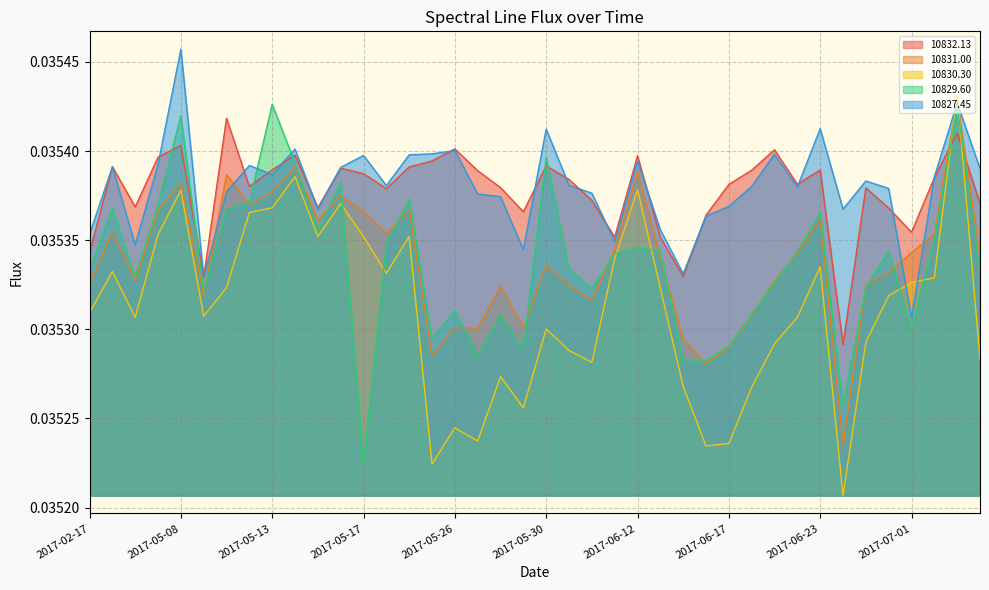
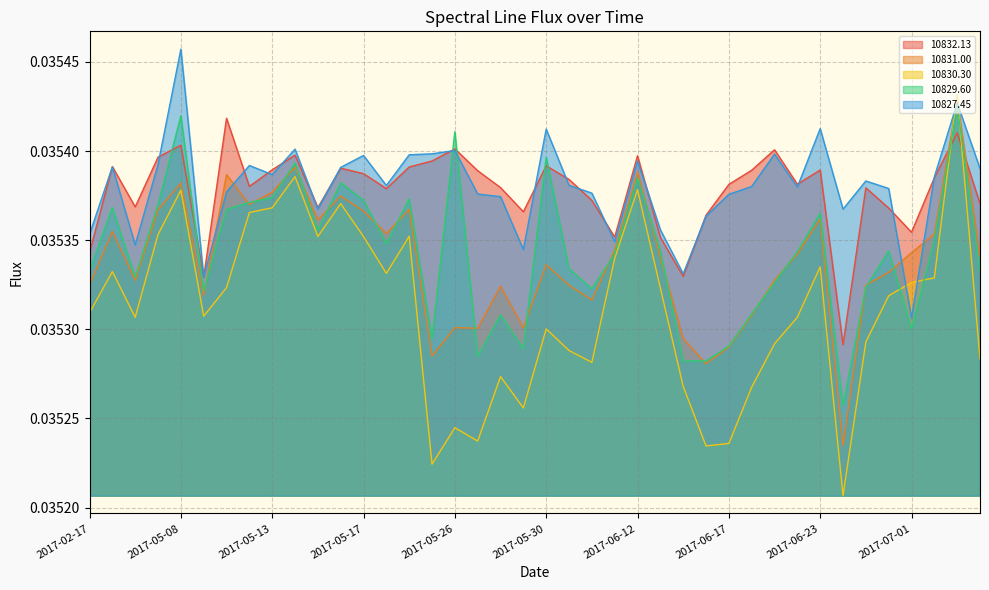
10829.60, 2017-05-13: 0.035426 -> 0.035374
10829.60, 2017-05-17: 0.035225 -> 0.035372
10829.60, 2017-05-26: 0.035311 -> 0.035411
10829.60, 2017-06-12: 0.035346 -> 0.035385
10827.45, 2017-06-17: 0.035369 -> 0.035376
